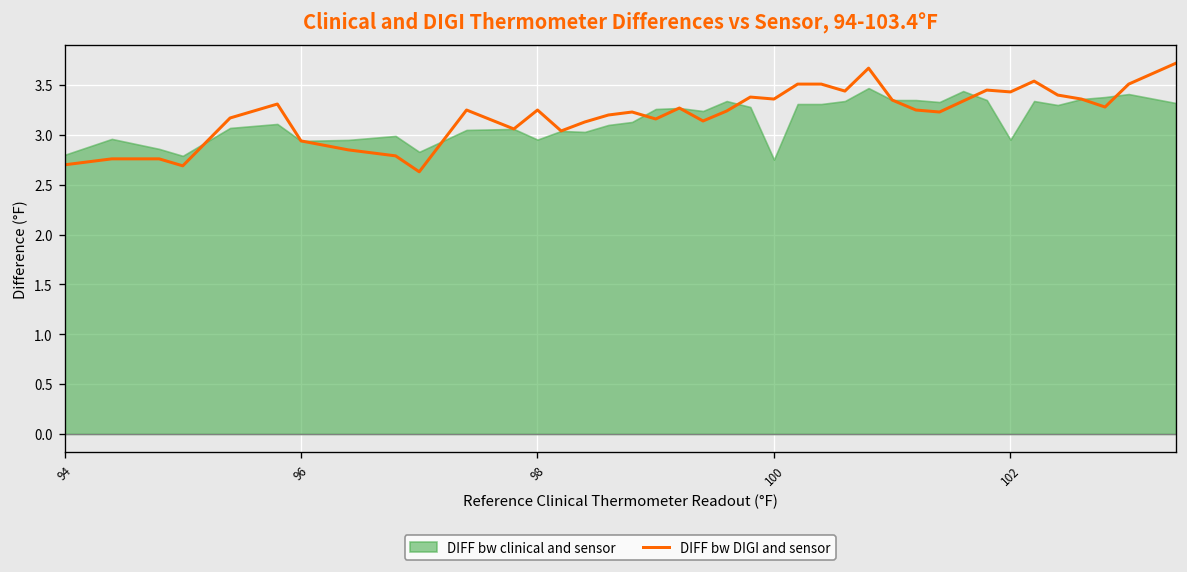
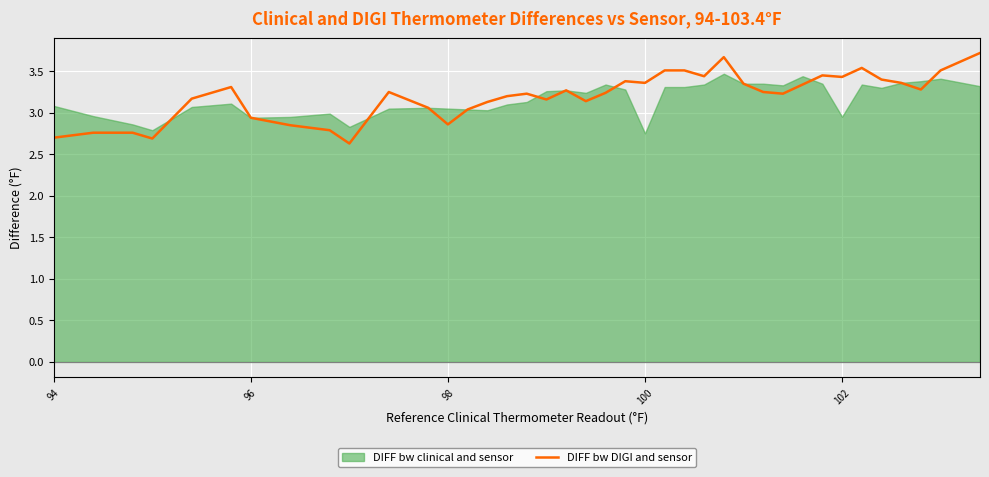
DIFF bw clinical and sensor, 94: 2.8 -> 3.1
DIFF bw DIGI and sensor, 98: 3.3 -> 2.9
DIFF bw clinical and sensor, 98: 2.95 -> 3.05
